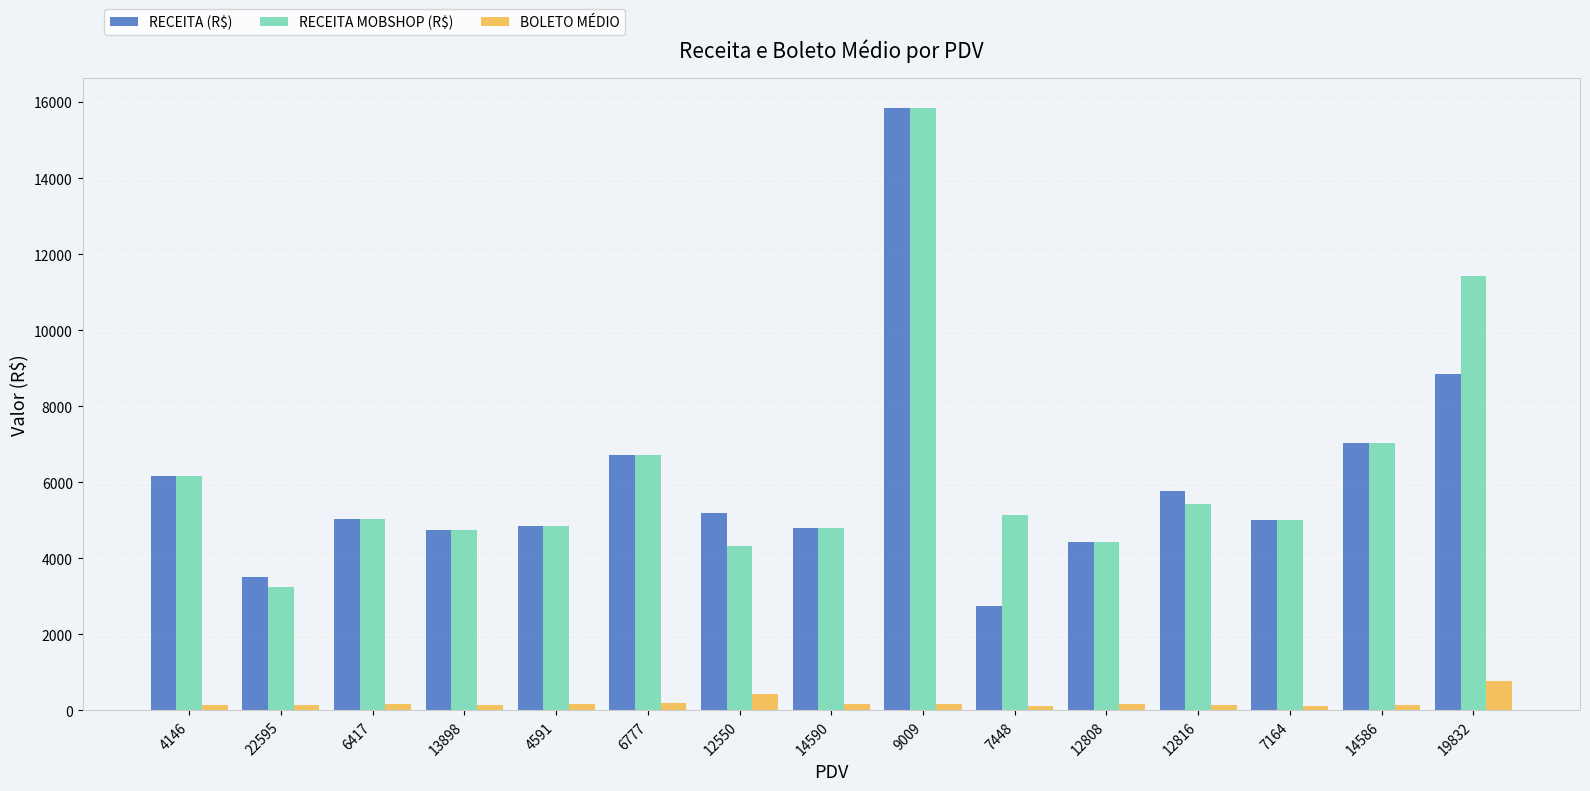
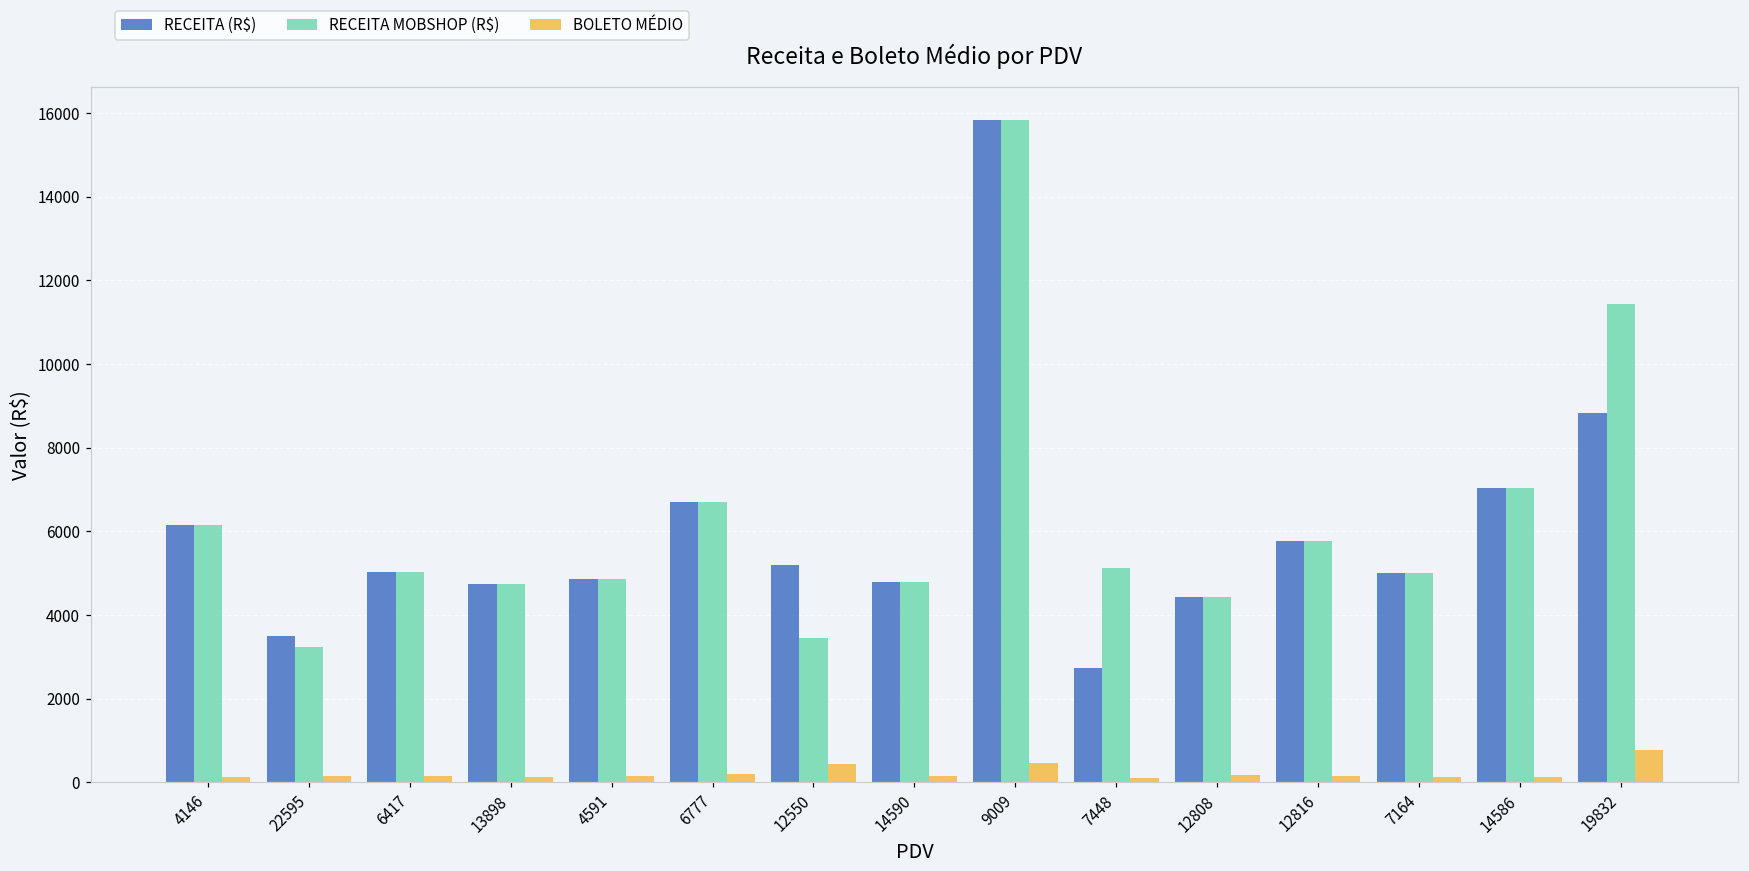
RECEITA MOBSHOP (R$), 12550: 4300 -> 3500
BOLETO MÉDIO, 9009: 200 -> 500
RECEITA MOBSHOP (R$), 12816: 5400 -> 5800
